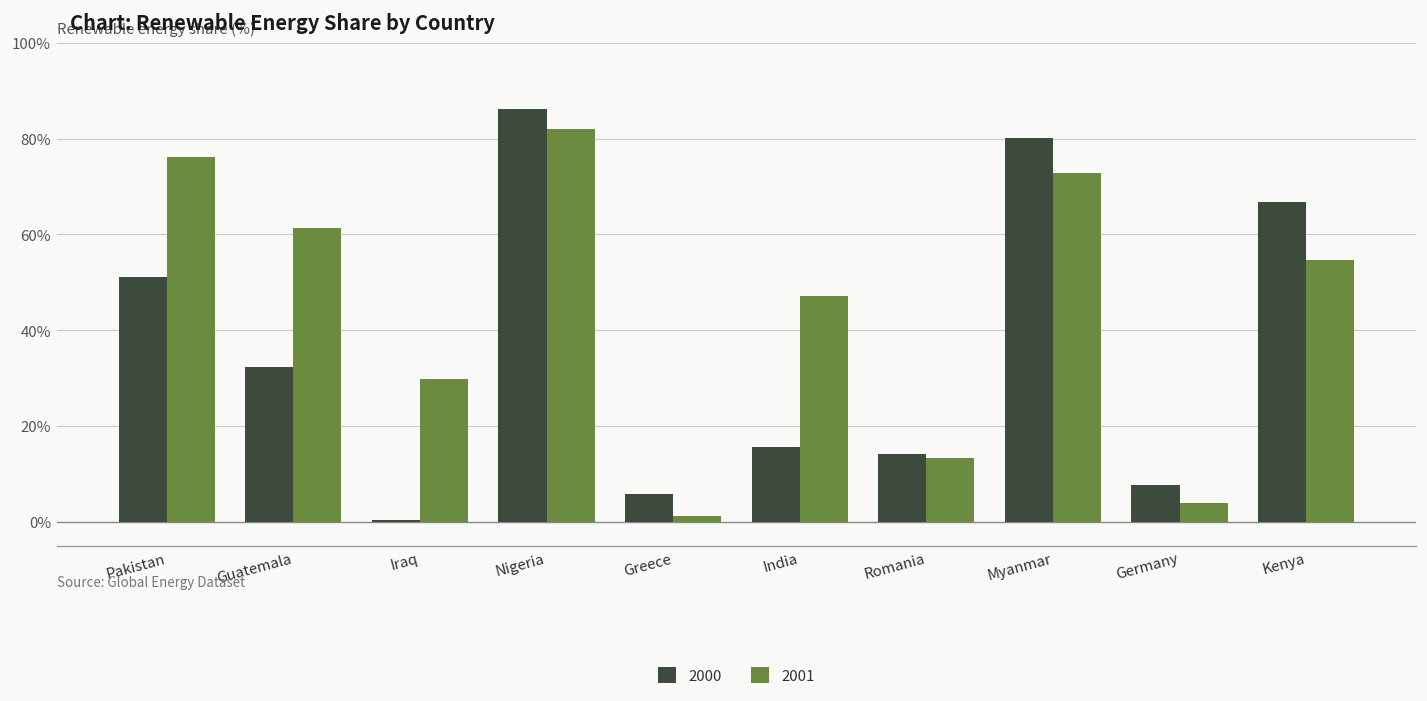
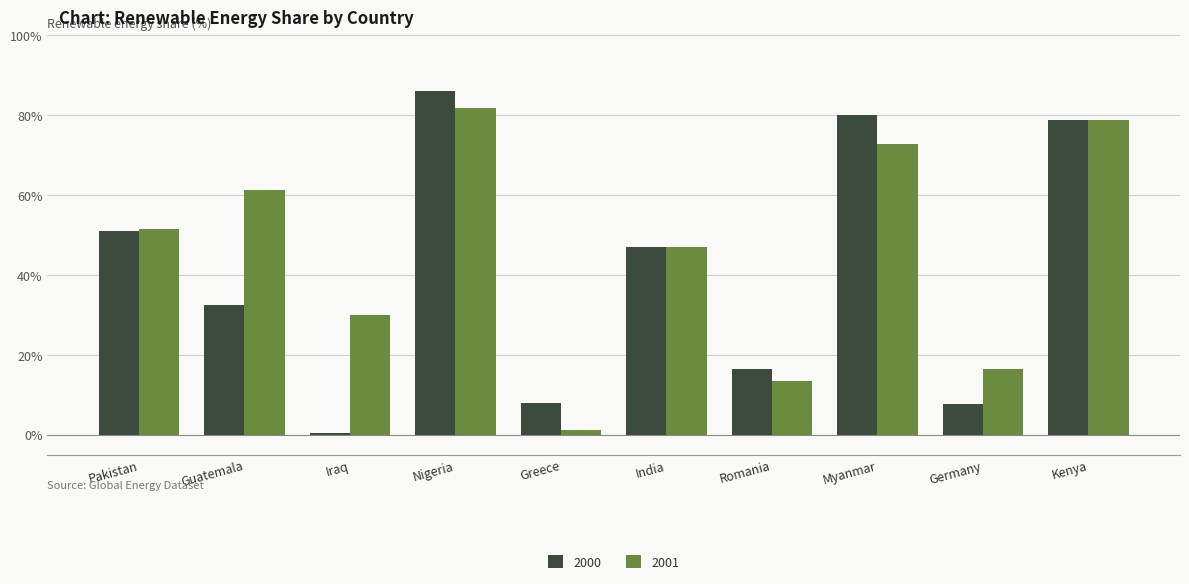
2001, Pakistan: 76% -> 52%
2000, Greece: 6% -> 8%
2000, India: 16% -> 47%
2000, Romania: 14% -> 16%
2001, Germany: 4% -> 17%
2000, Kenya: 67% -> 79%
2001, Kenya: 55% -> 79%
